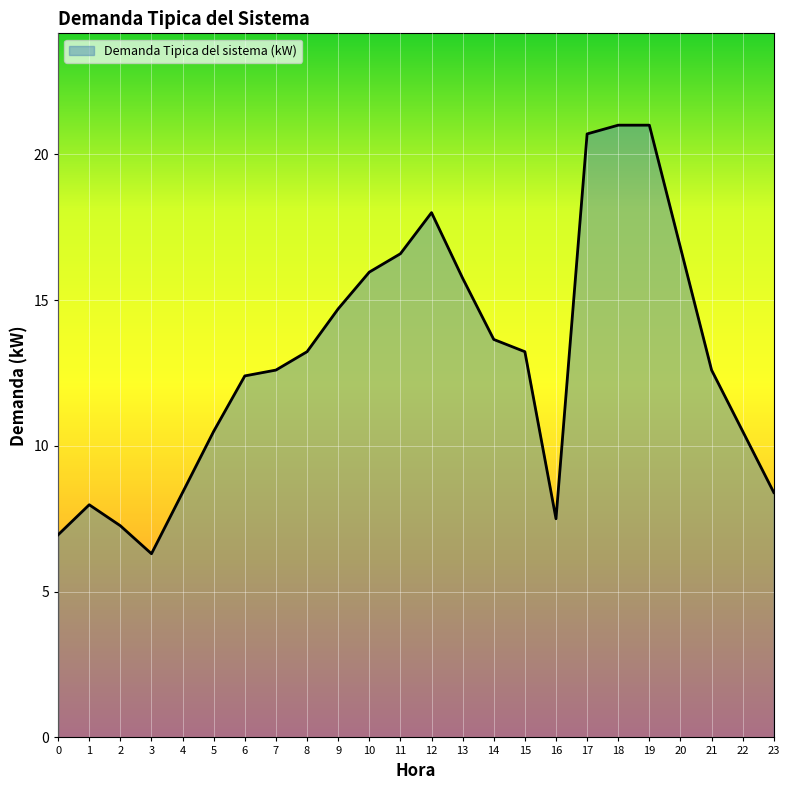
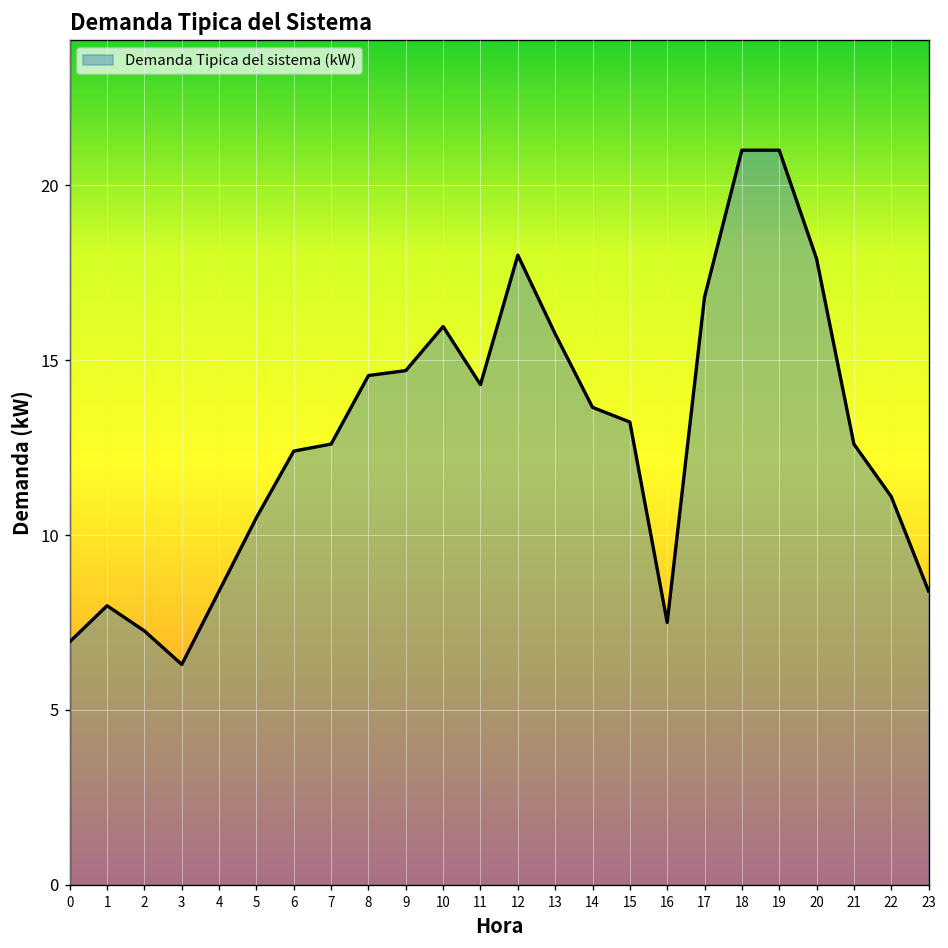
8: 13.2 -> 14.6
11: 16.6 -> 14.3
17: 20.7 -> 16.8
20: 16.8 -> 17.9
22: 10.5 -> 11.1
